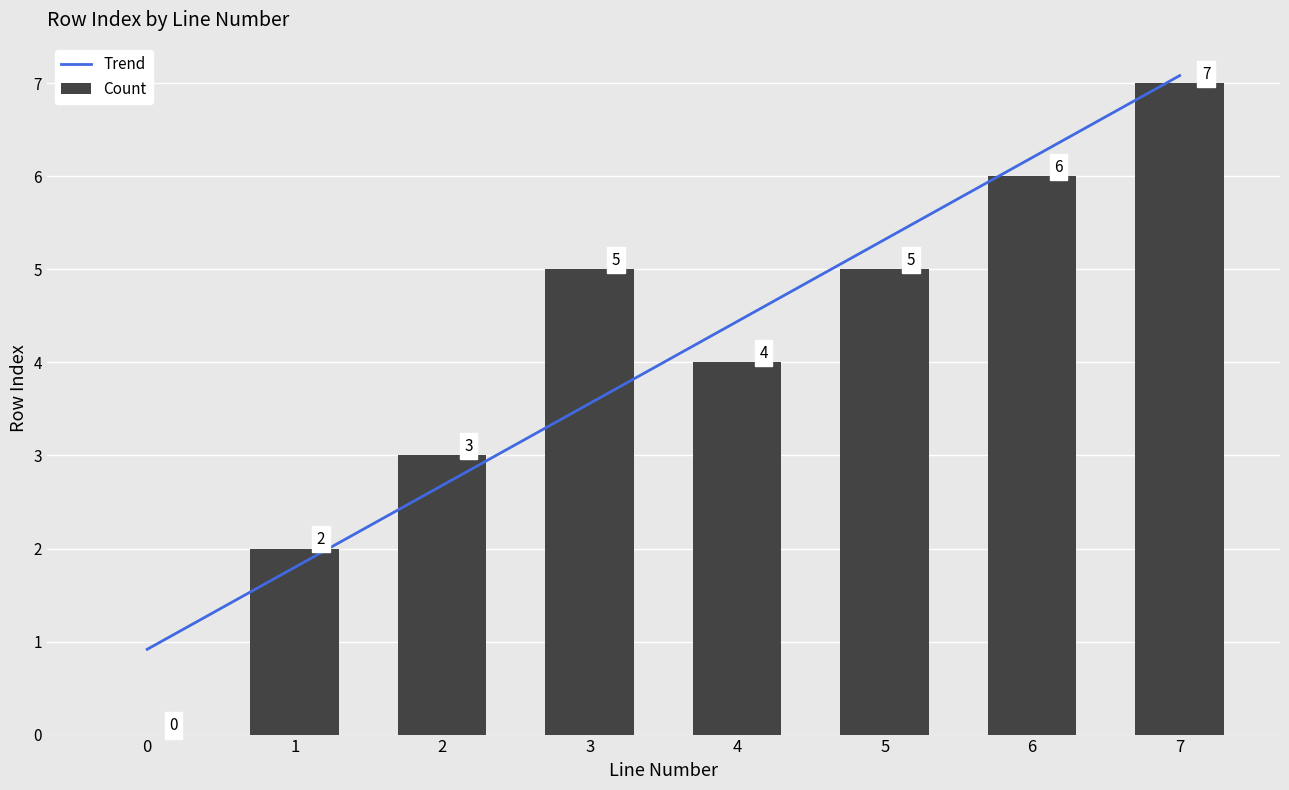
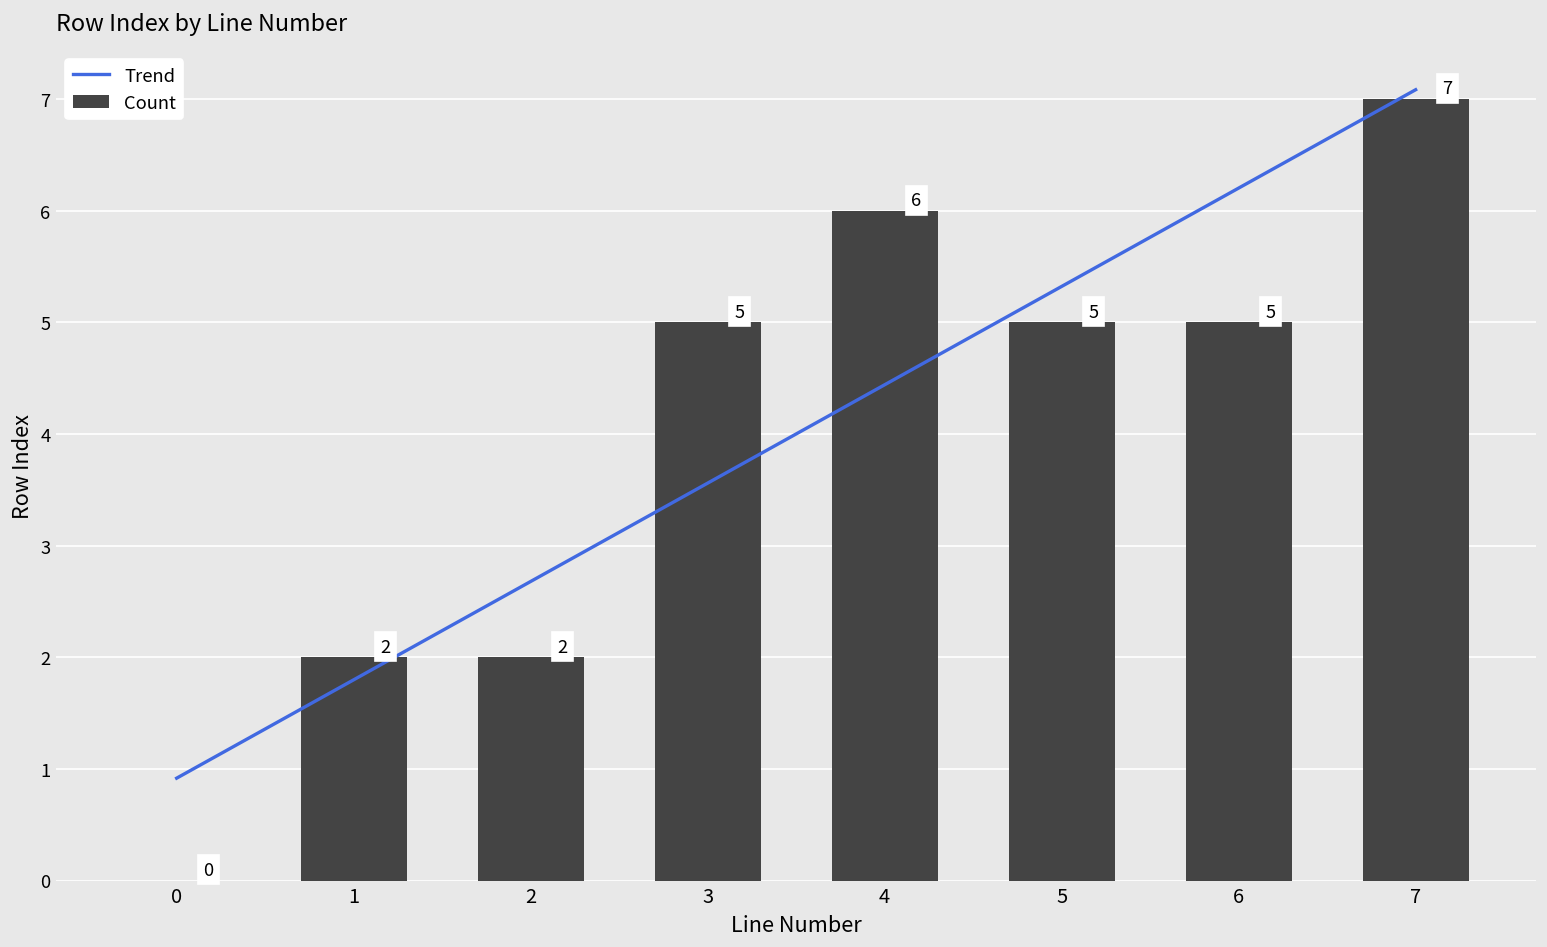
Count, 2: 3 -> 2
Count, 4: 4 -> 6
Count, 6: 6 -> 5
